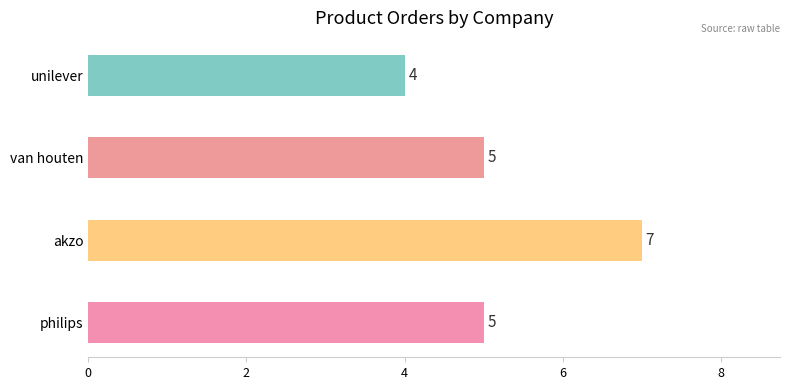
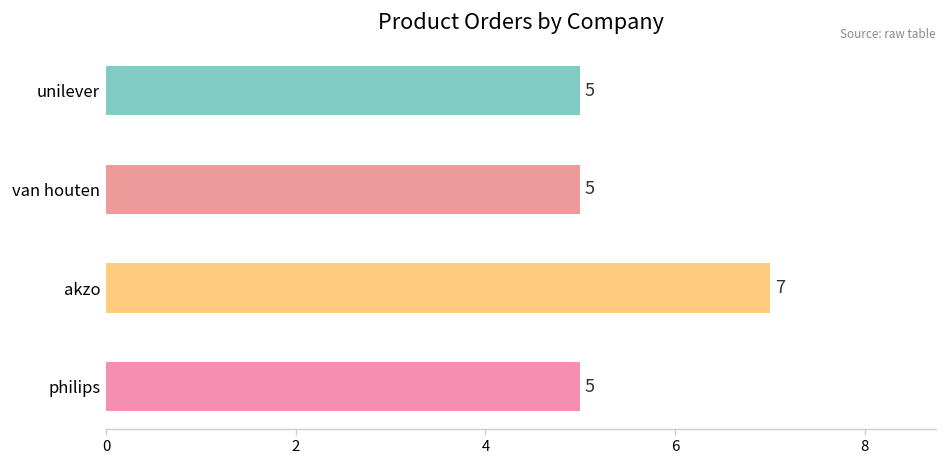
unilever: 4 -> 5
